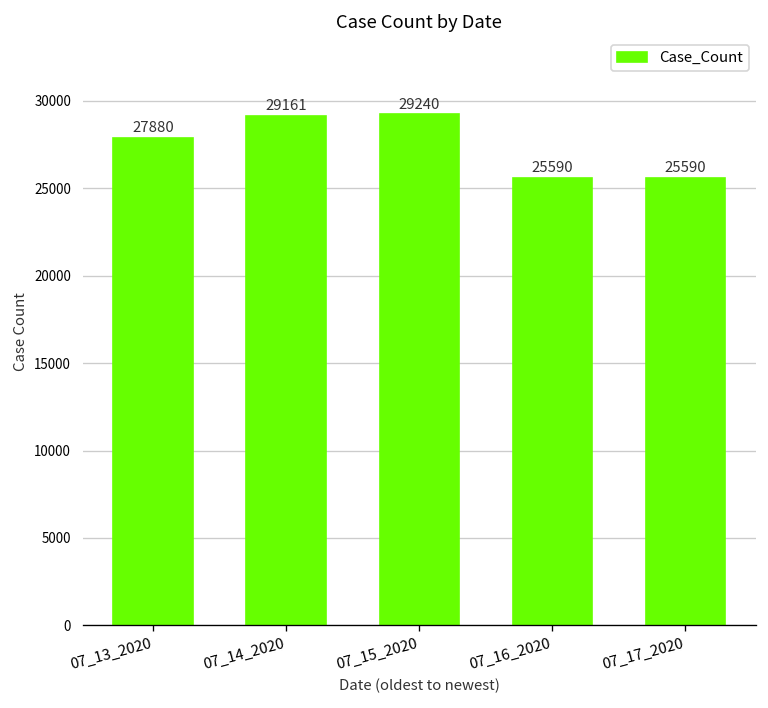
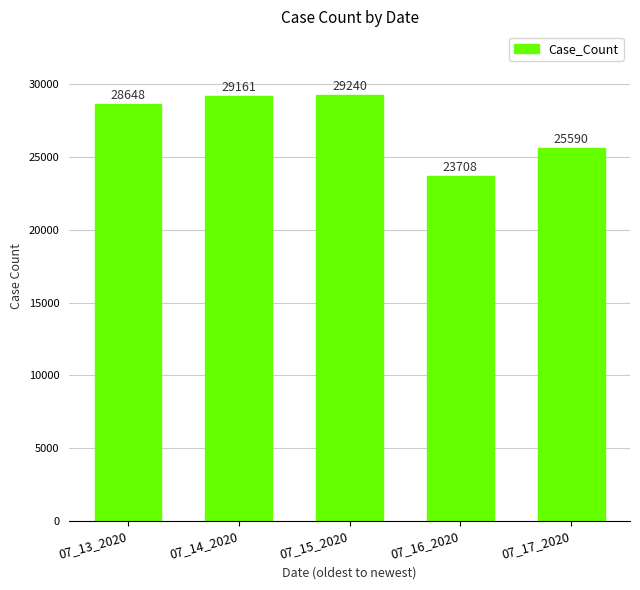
07_13_2020: 27880 -> 28648
07_16_2020: 25590 -> 23708
